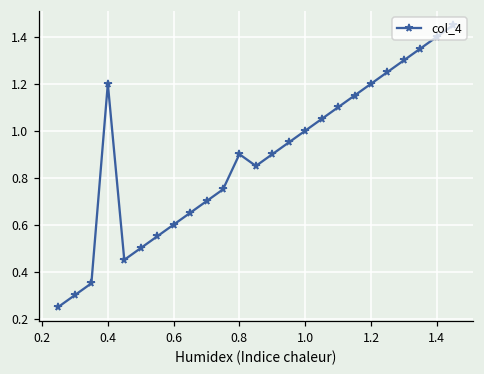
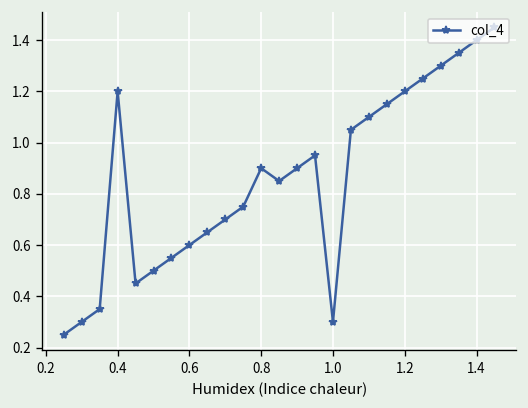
1.0: 1.0 -> 0.3
